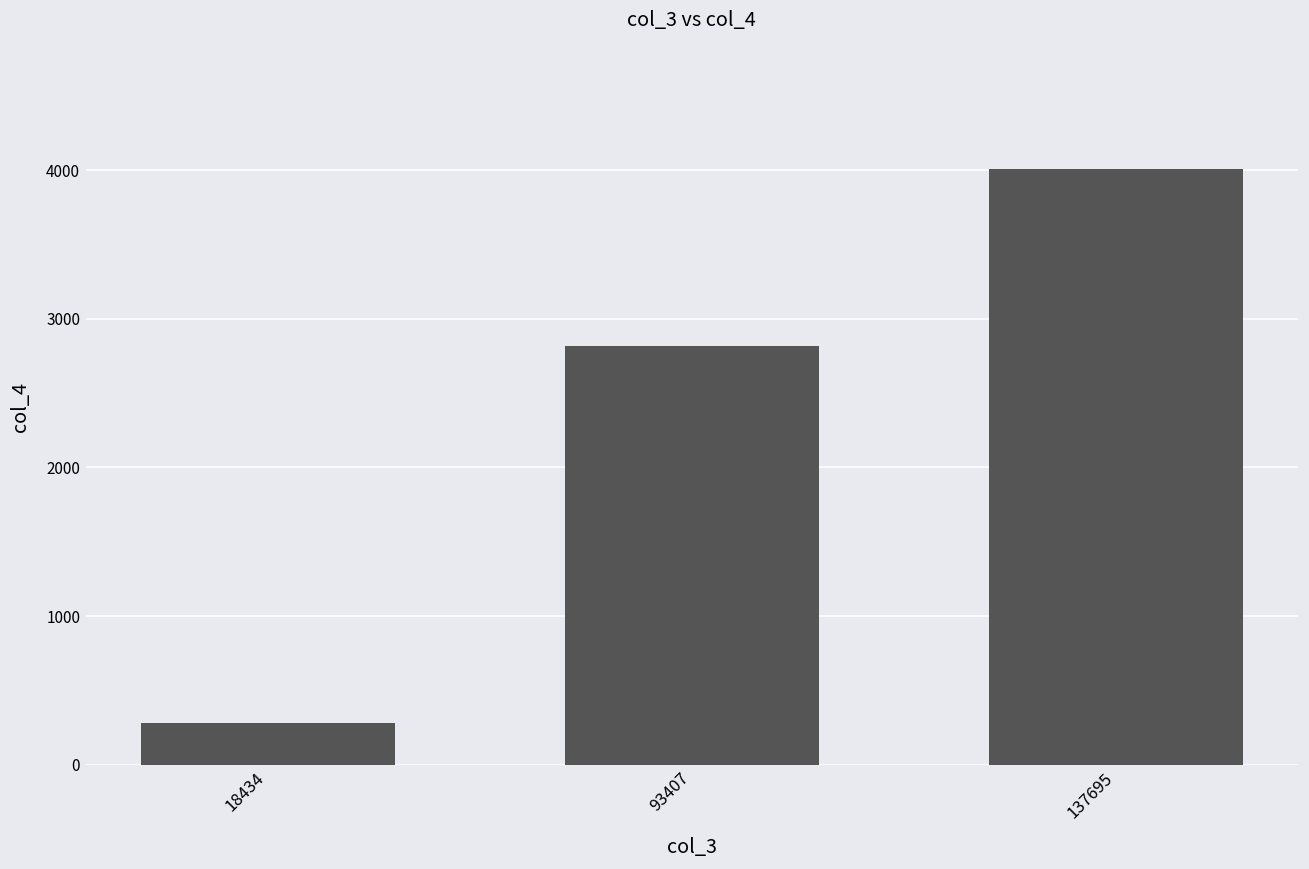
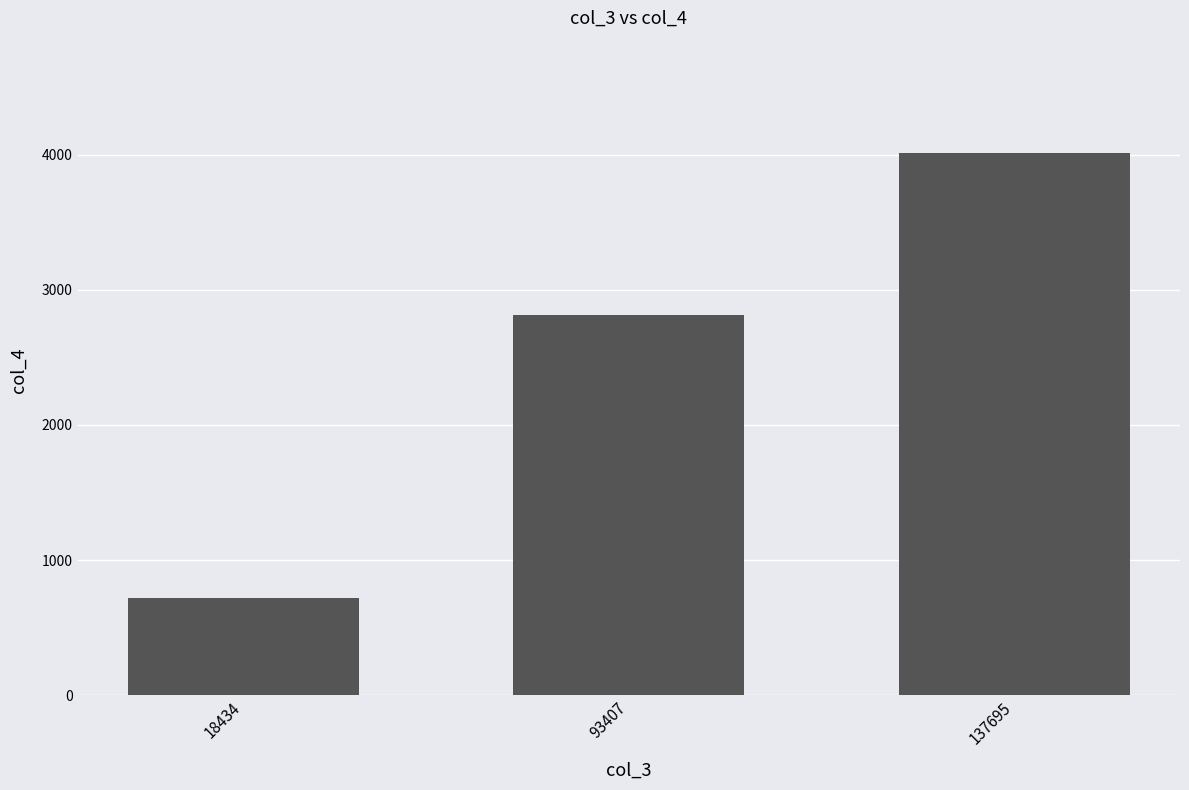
18434: 280 -> 720
